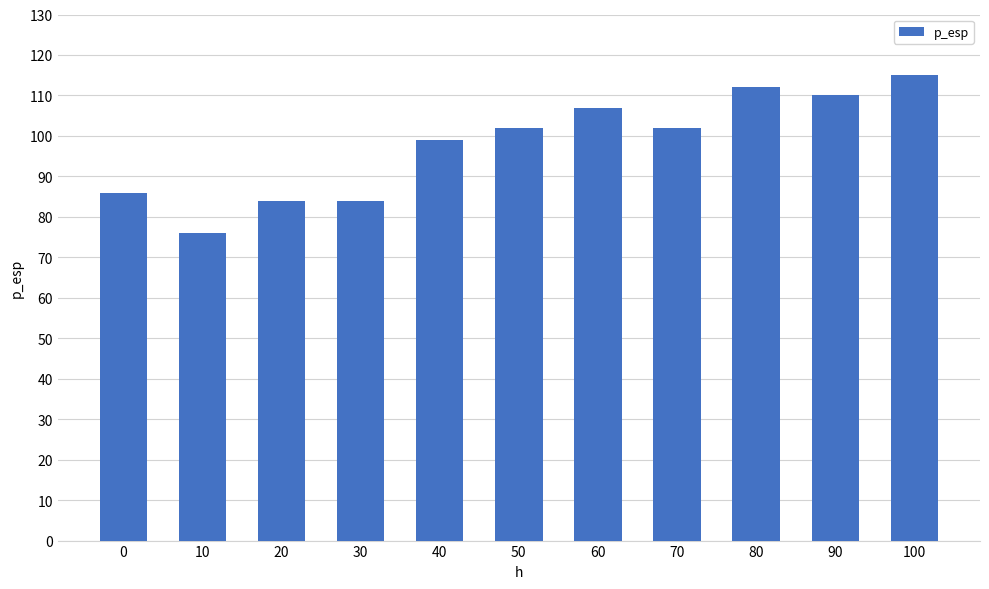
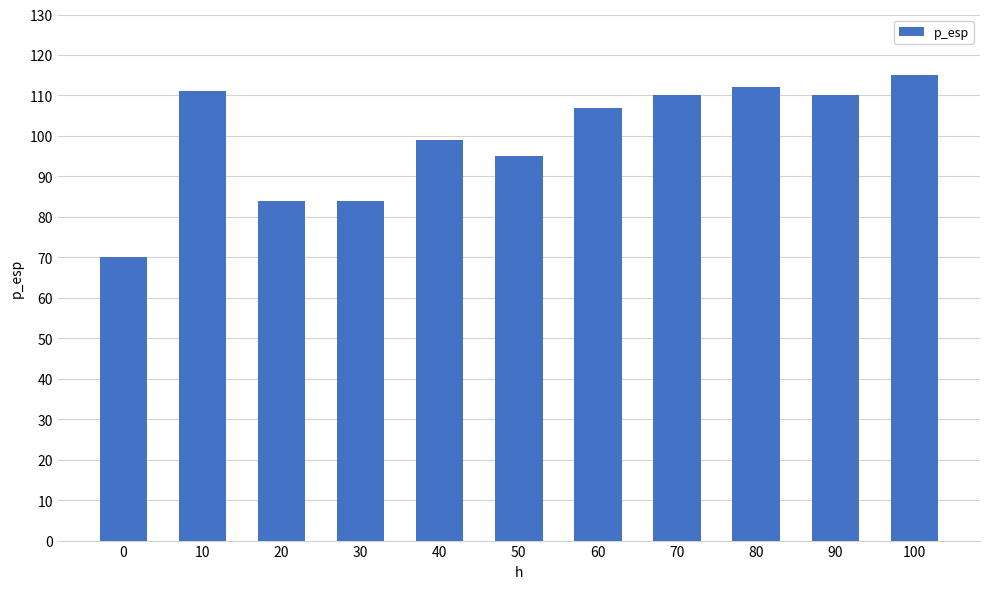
0: 86 -> 70
10: 76 -> 111
50: 102 -> 95
70: 102 -> 110
